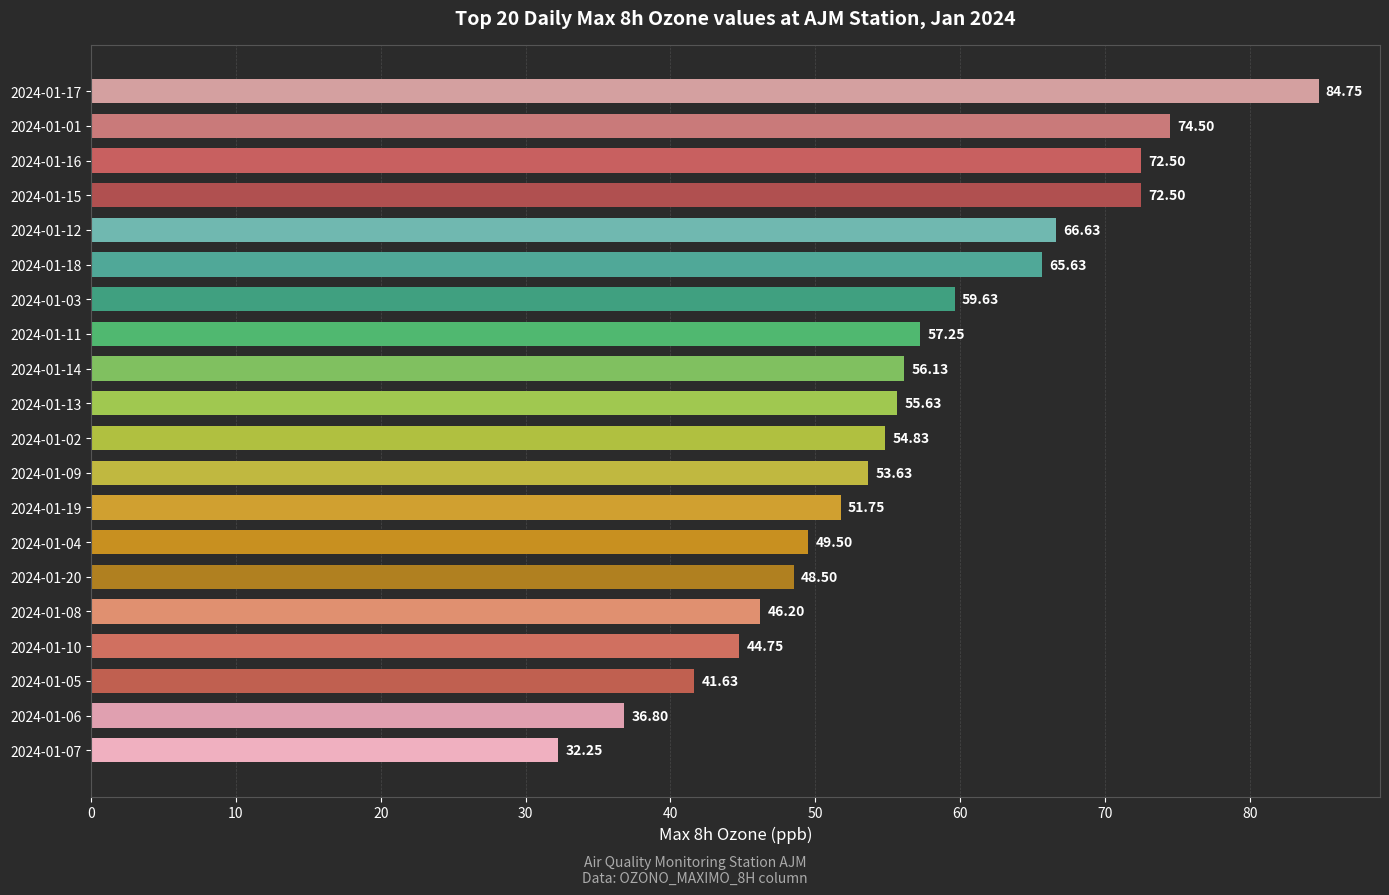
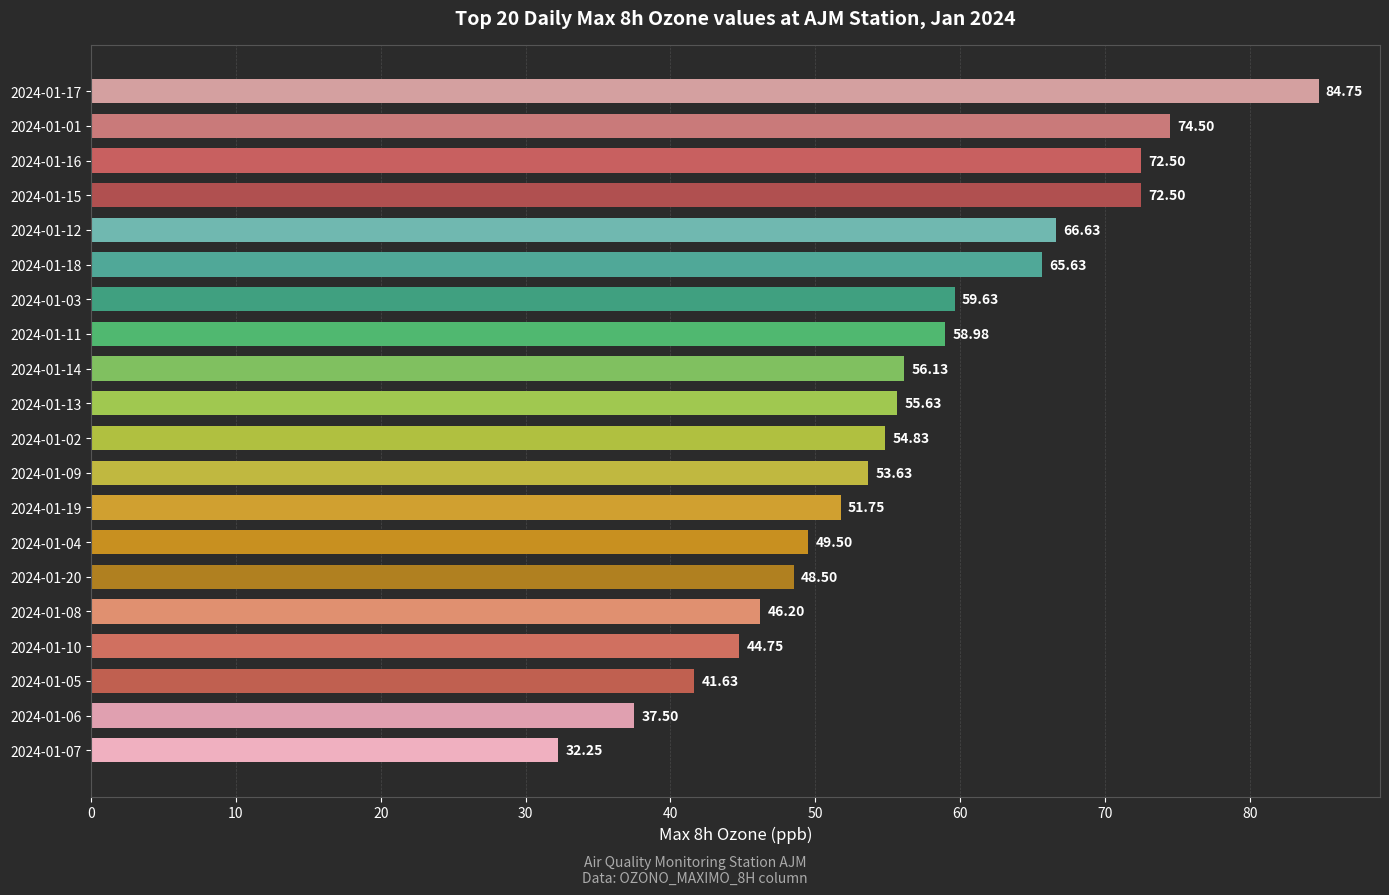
2024-01-11: 57.25 -> 58.98
2024-01-06: 36.80 -> 37.50
